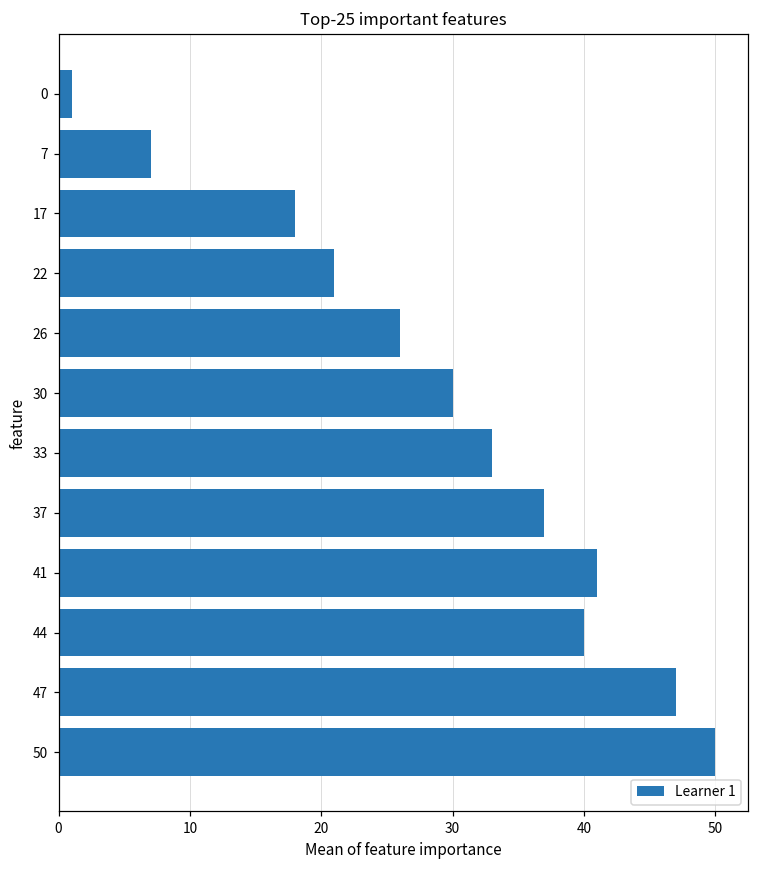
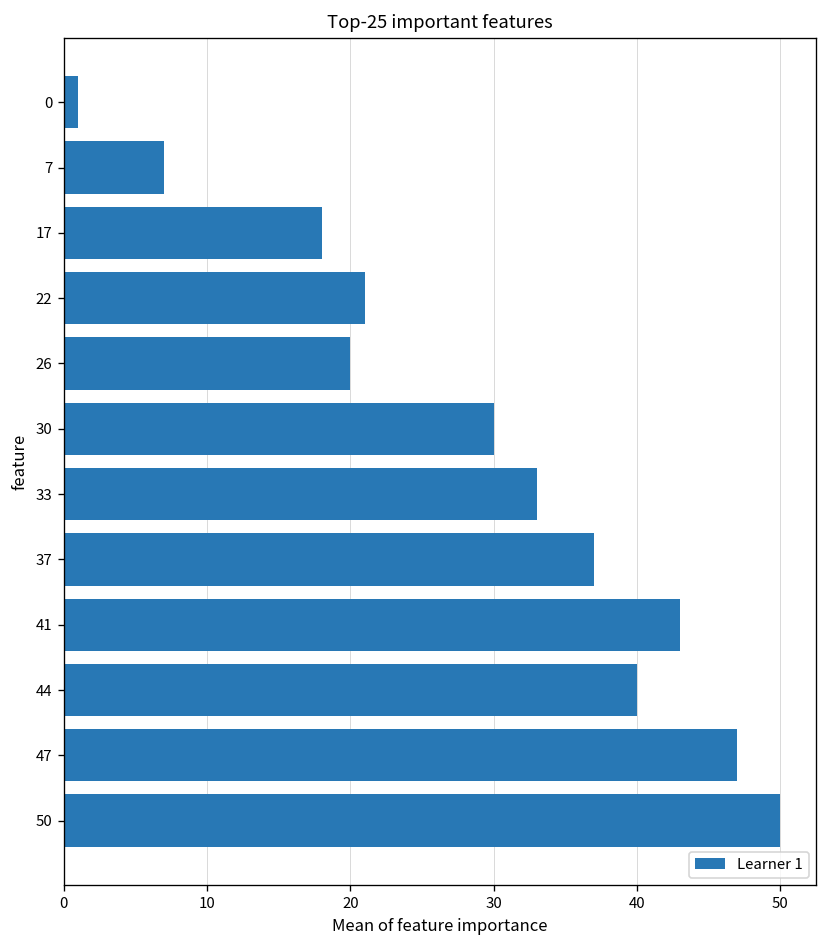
26: 26 -> 20
41: 41 -> 43
